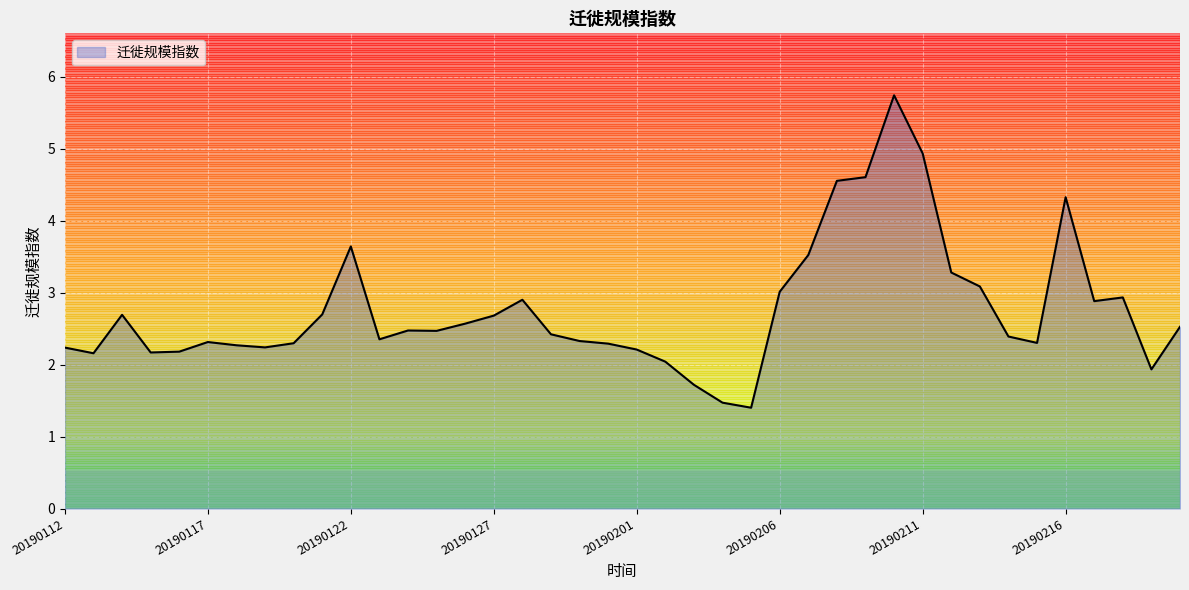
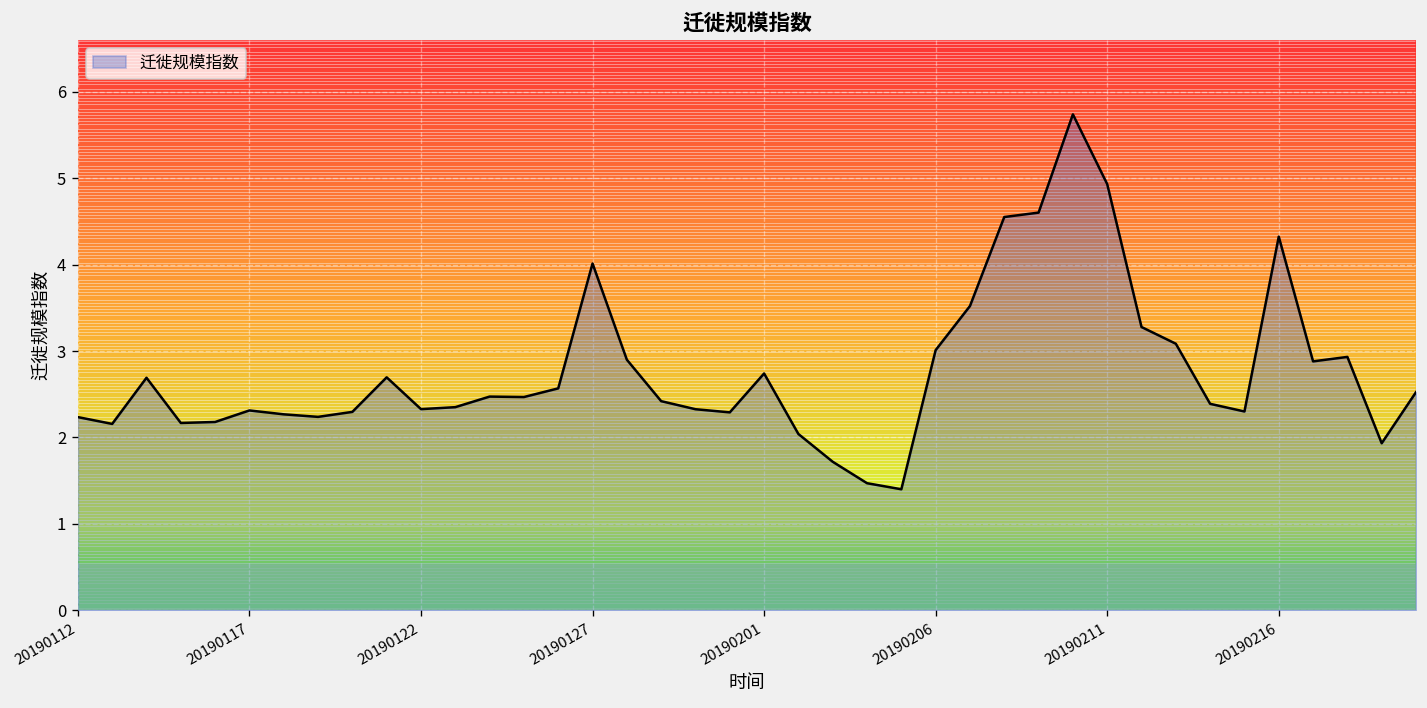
20190122: 3.6 -> 2.3
20190127: 2.7 -> 4.0
20190201: 2.2 -> 2.7
